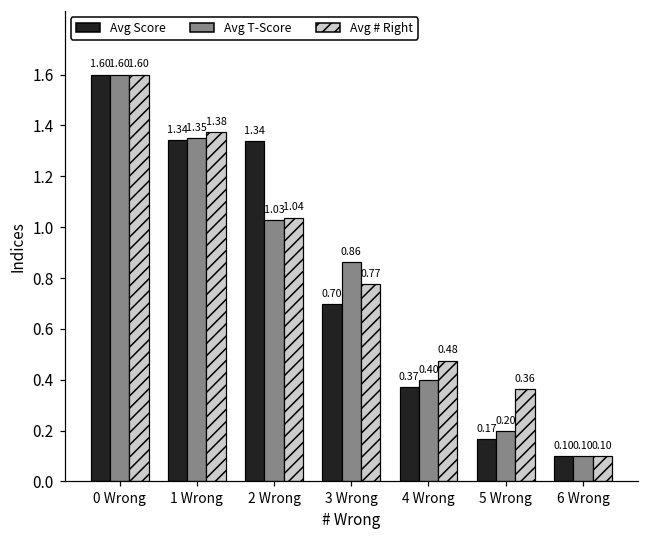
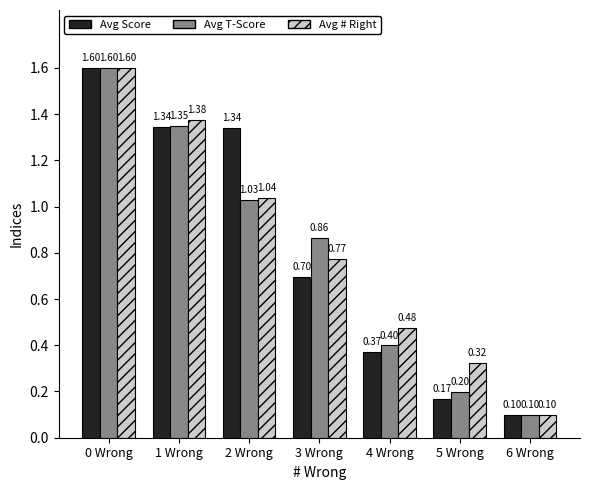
Avg # Right, 5 Wrong: 0.36 -> 0.32
